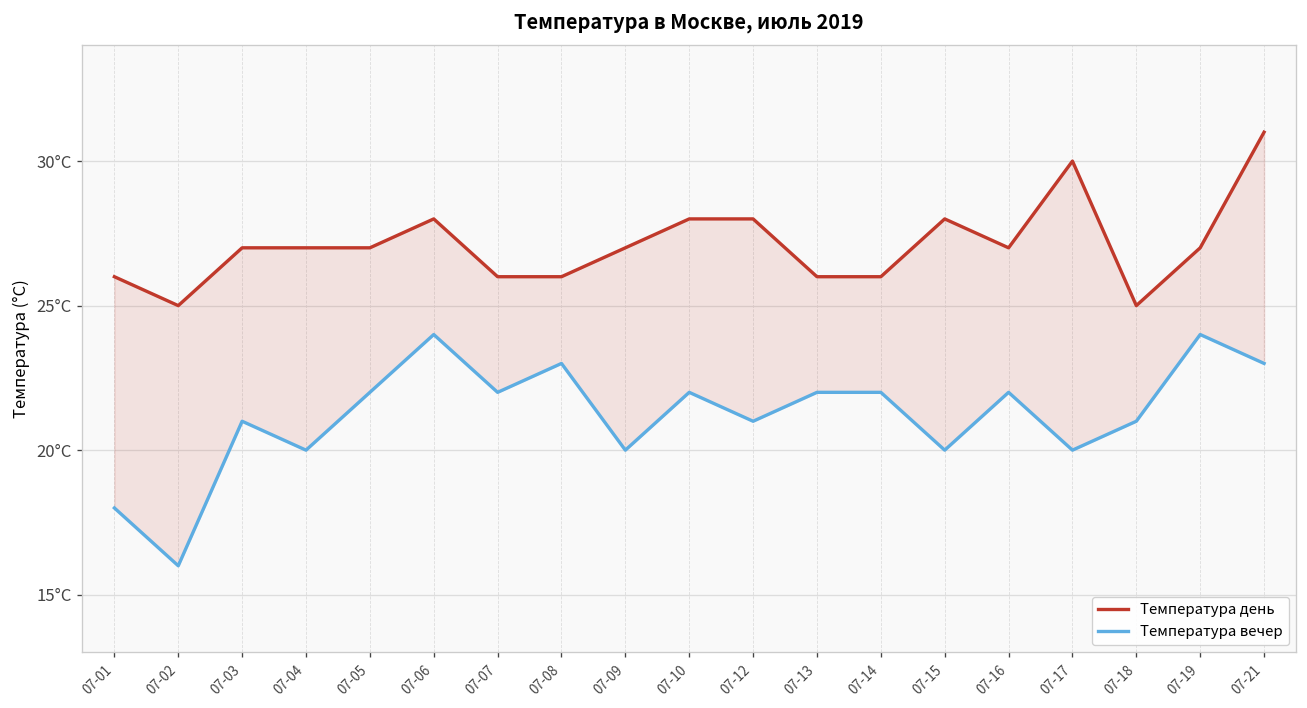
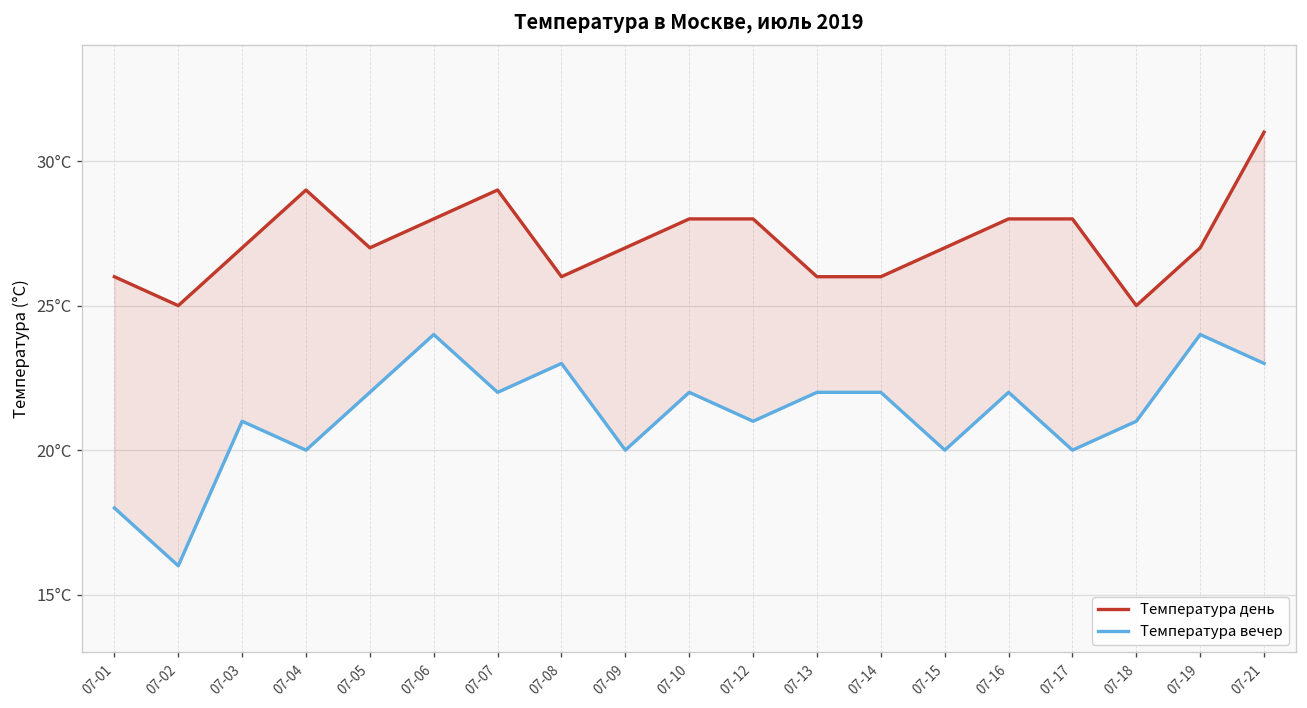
Температура день, 07-04: 27°C -> 29°C
Температура день, 07-07: 26°C -> 29°C
Температура день, 07-15: 28°C -> 27°C
Температура день, 07-16: 27°C -> 28°C
Температура день, 07-17: 30°C -> 28°C
